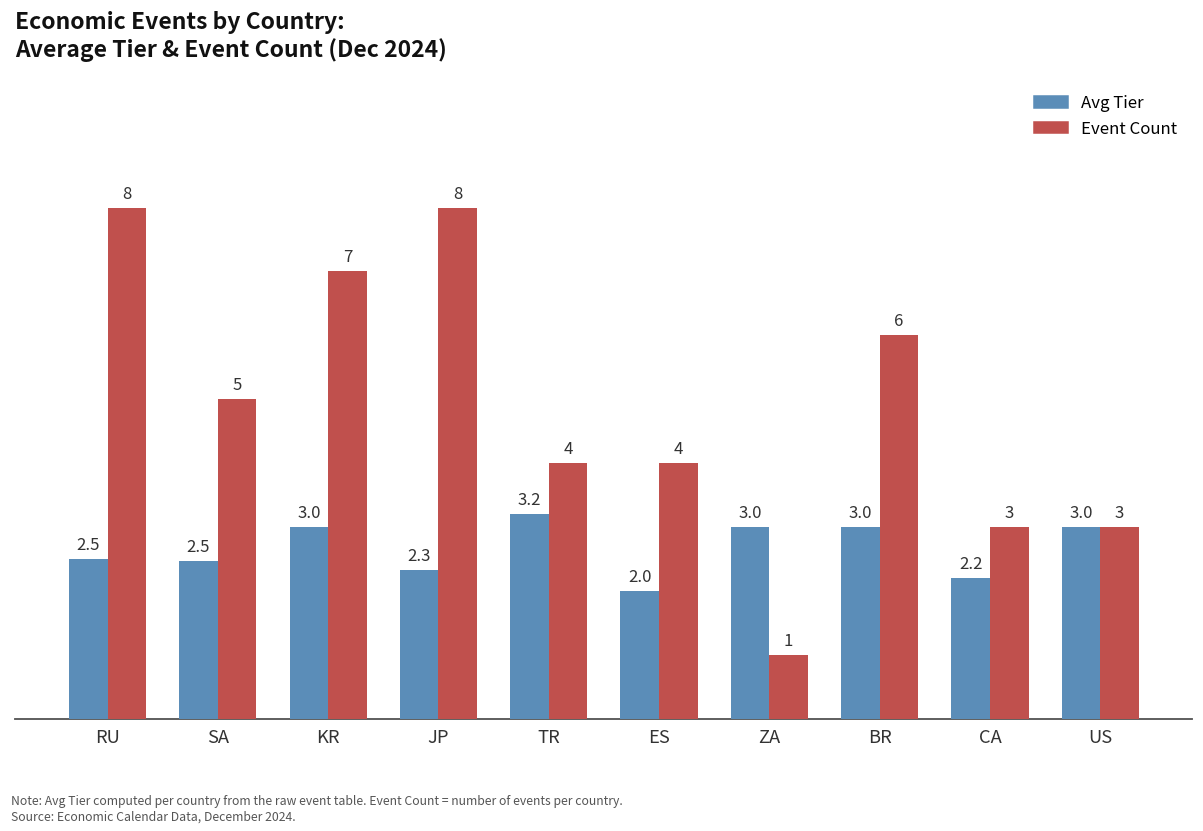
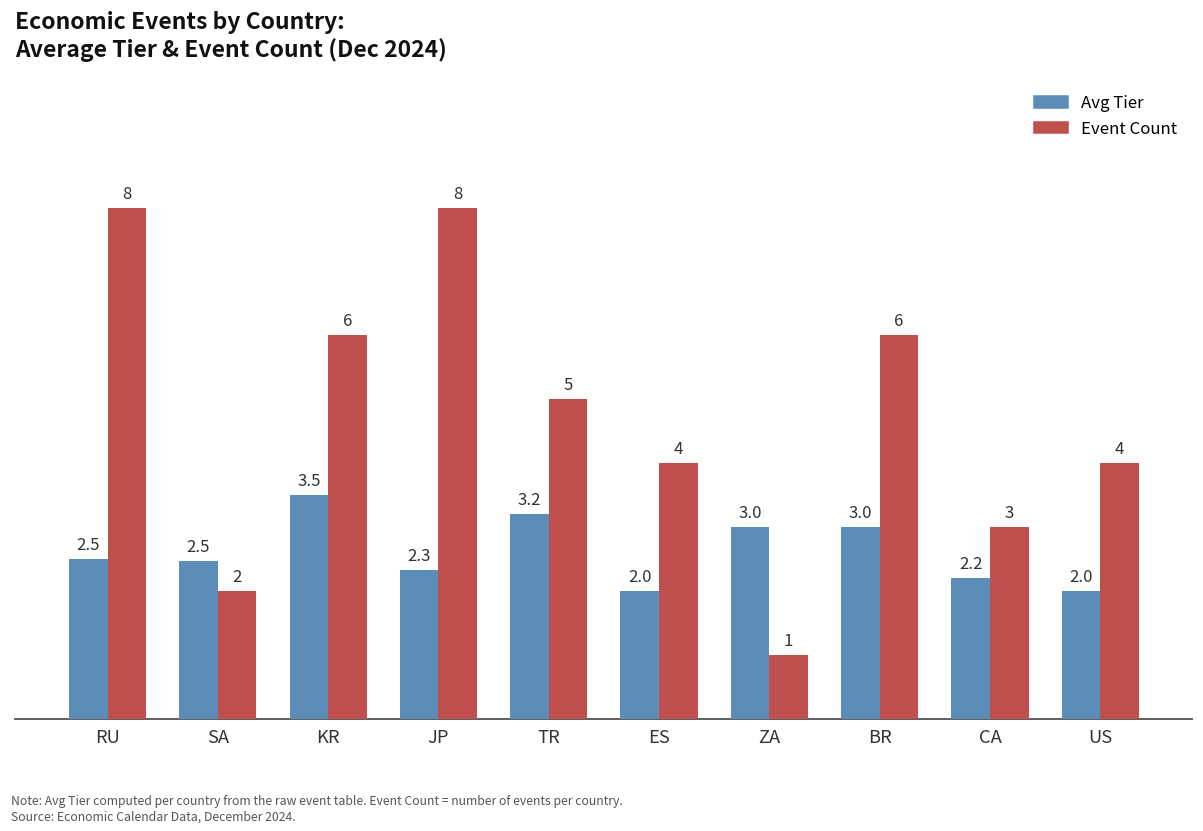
Event Count, SA: 5 -> 2
Avg Tier, KR: 3.0 -> 3.5
Event Count, KR: 7 -> 6
Event Count, TR: 4 -> 5
Avg Tier, US: 3.0 -> 2.0
Event Count, US: 3 -> 4
